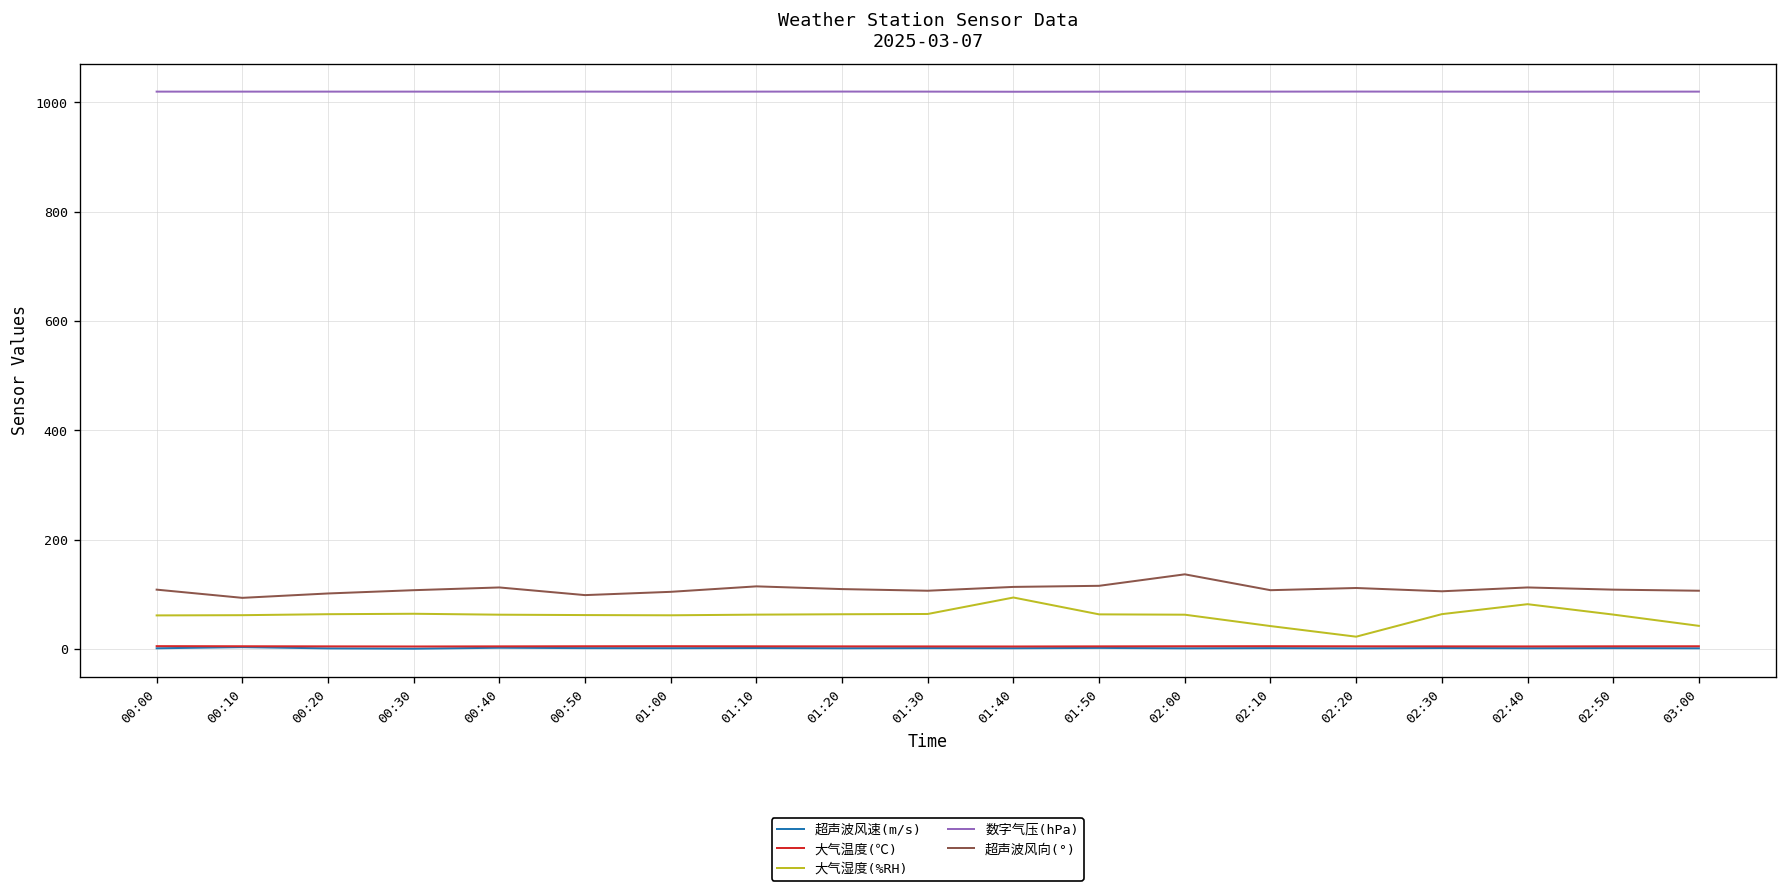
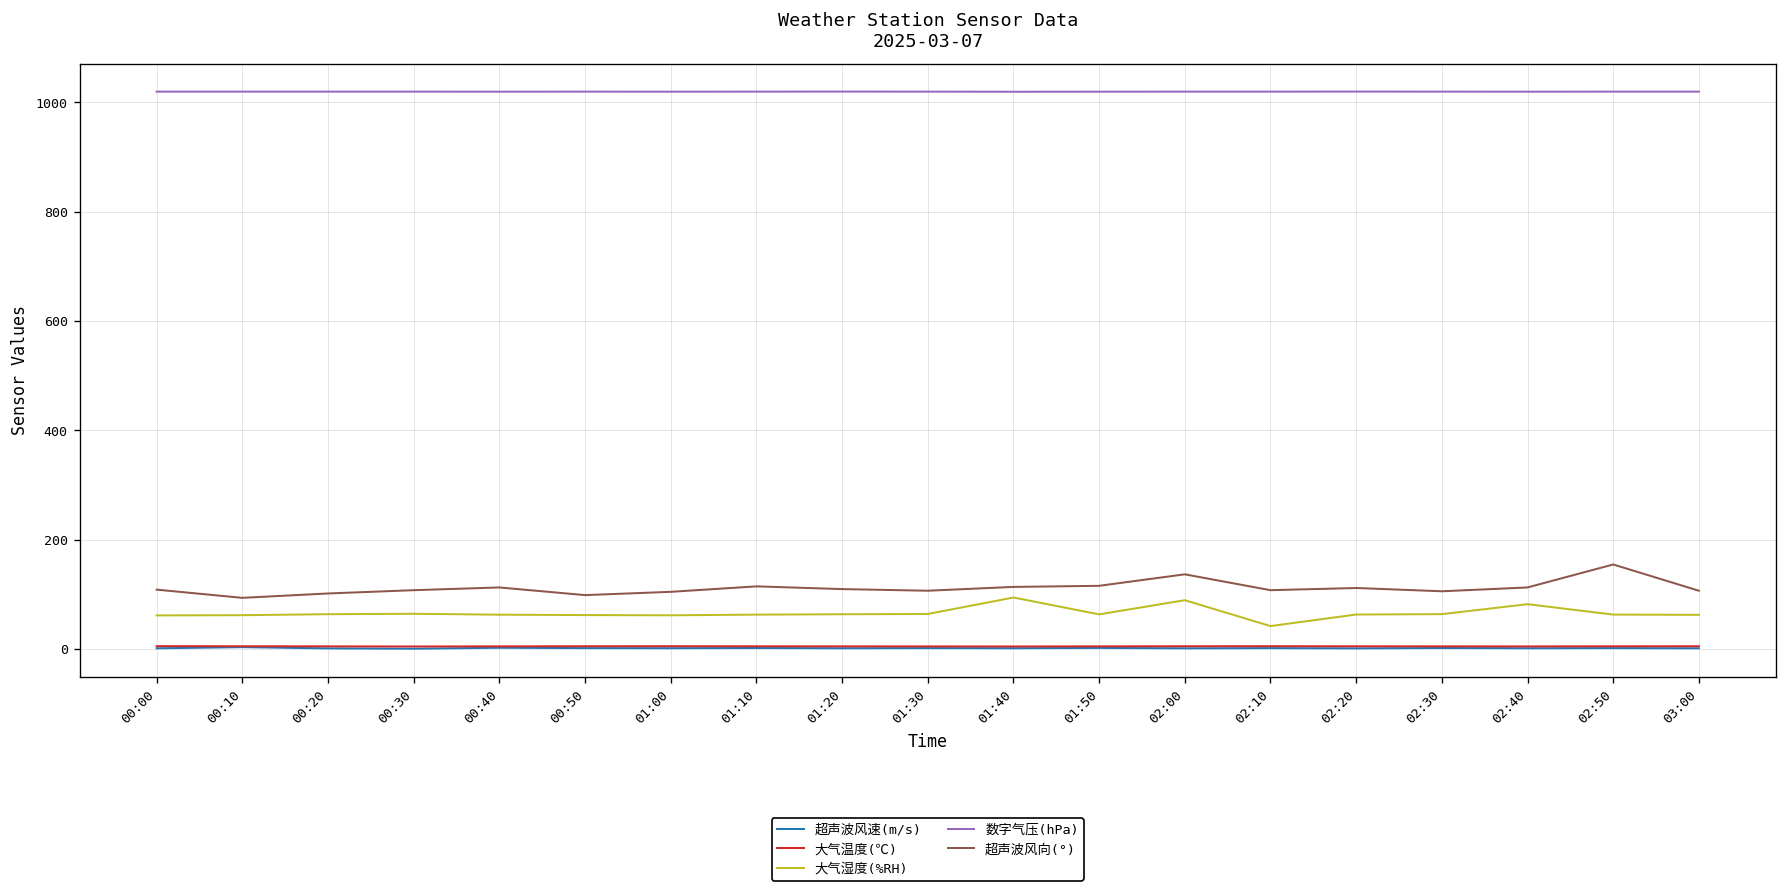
大气湿度(%RH), 02:00: 60 -> 90
大气湿度(%RH), 02:20: 20 -> 60
超声波风向(°), 02:50: 110 -> 160
大气湿度(%RH), 03:00: 40 -> 60
